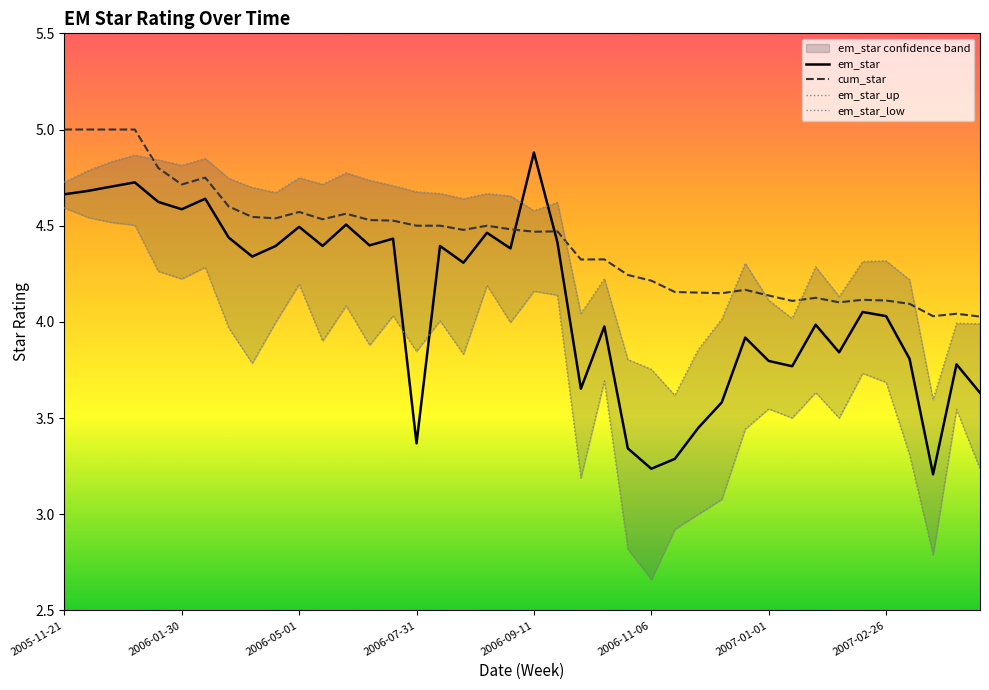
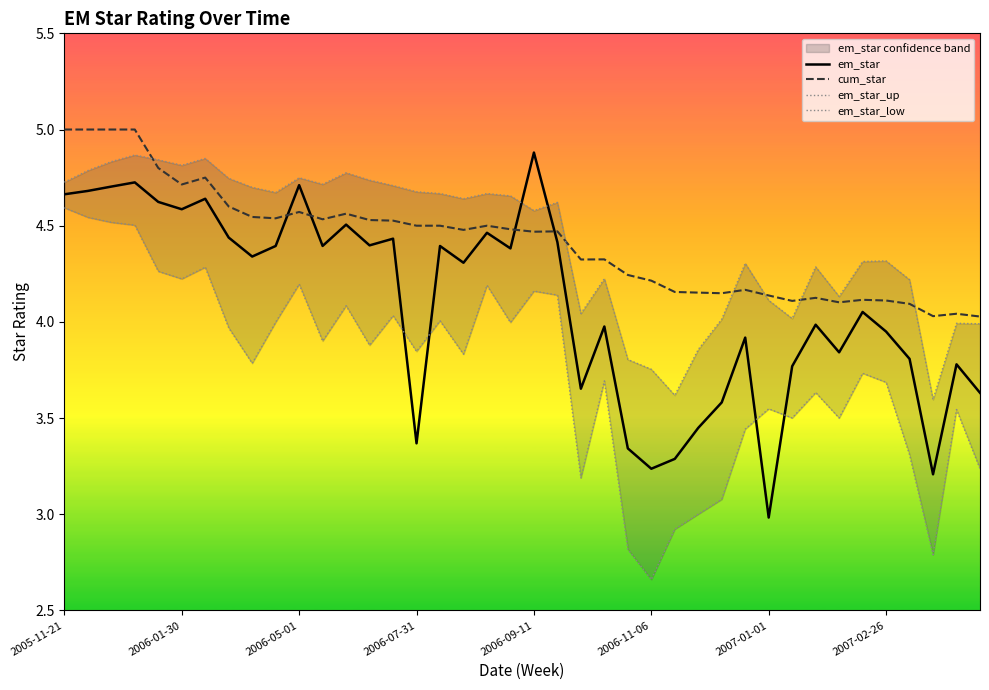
em_star, 2006-05-01: 4.49 -> 4.71
em_star, 2007-01-01: 3.80 -> 2.98
em_star, 2007-02-26: 4.03 -> 3.95
